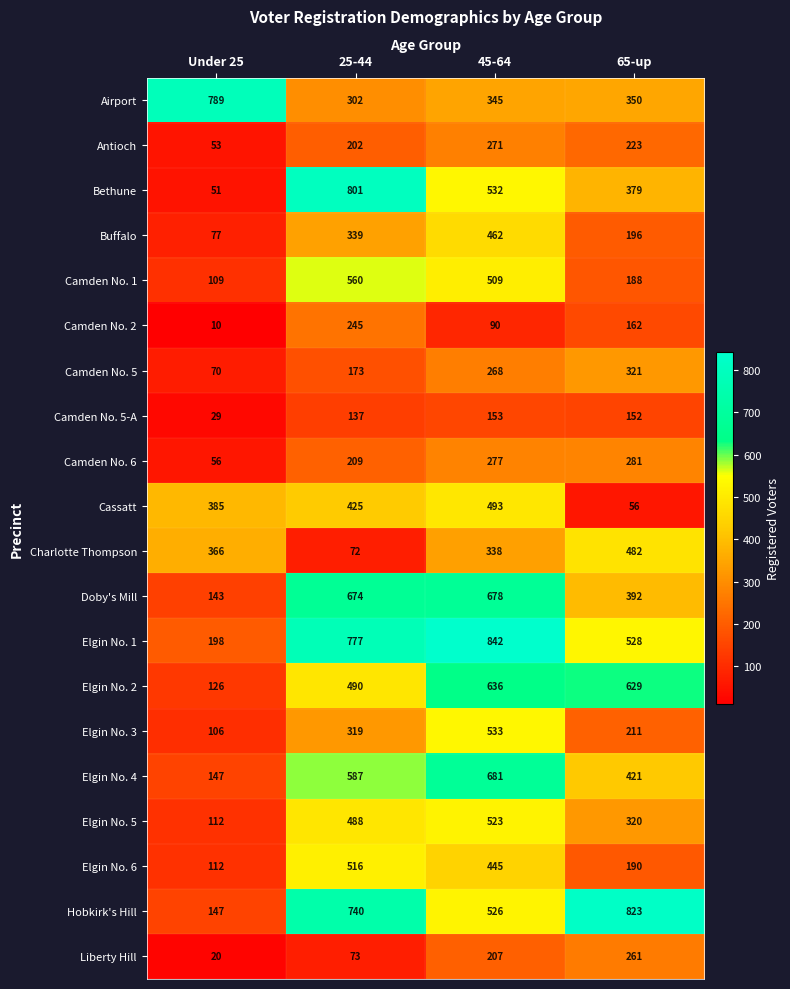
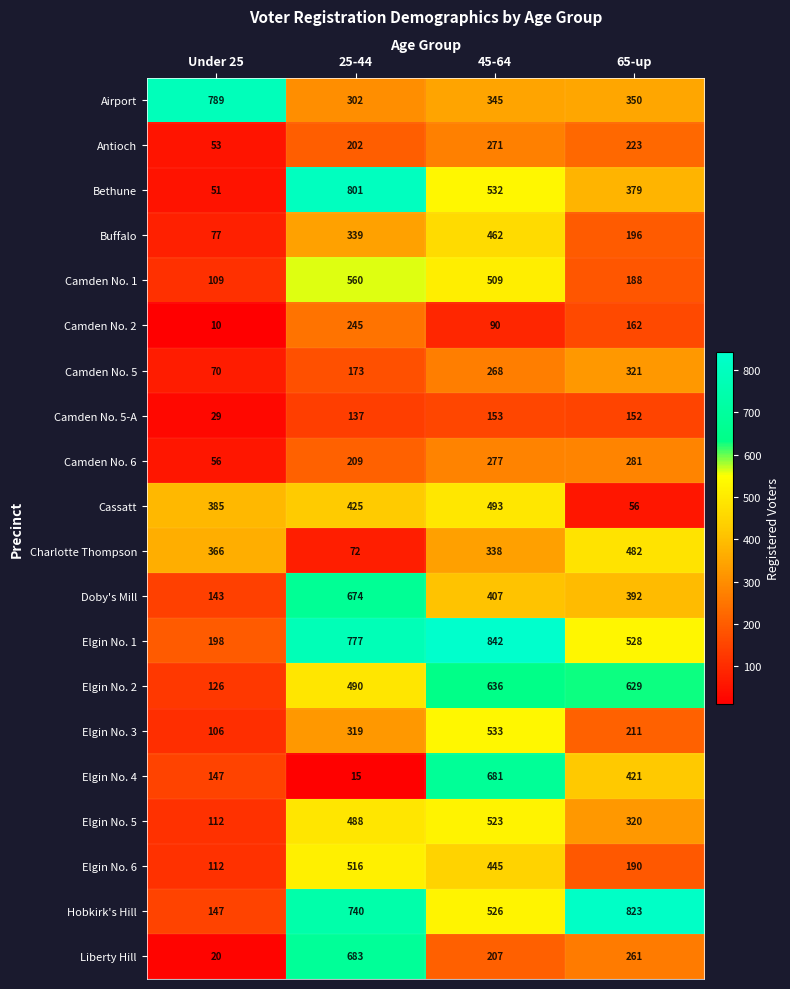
Doby's Mill, 45-64: 678 -> 407
Elgin No. 4, 25-44: 587 -> 15
Liberty Hill, 25-44: 73 -> 683
